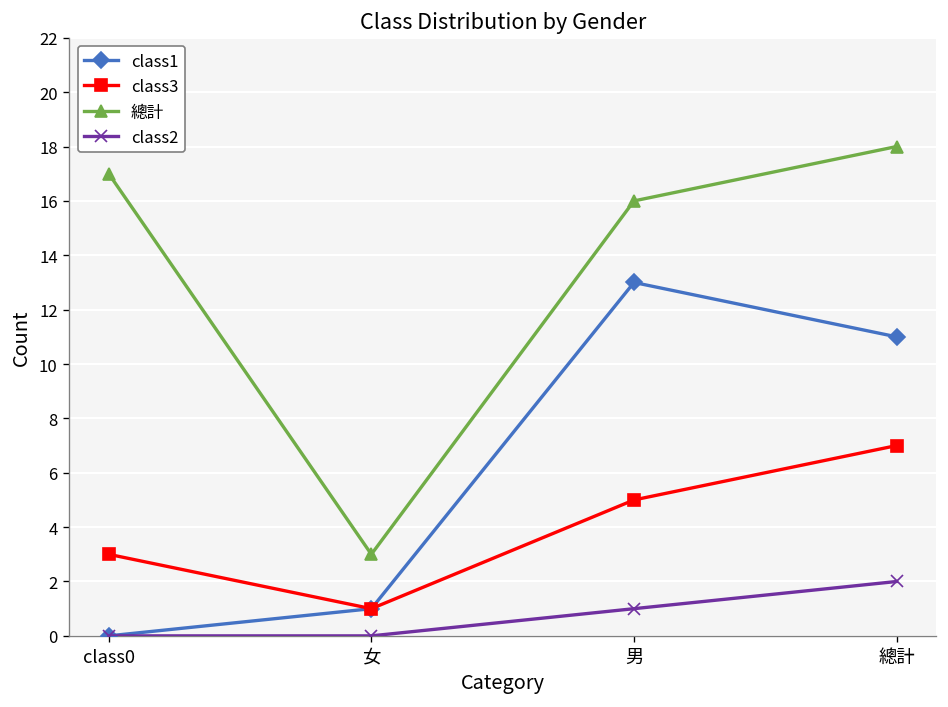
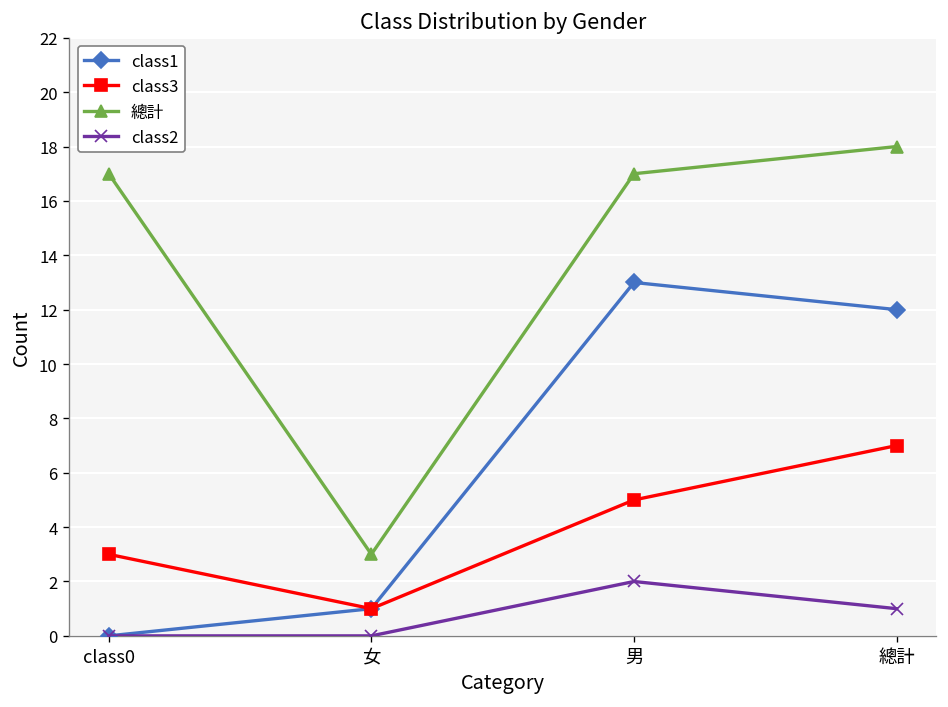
總計, 男: 16 -> 17
class2, 男: 1 -> 2
class1, 總計: 11 -> 12
class2, 總計: 2 -> 1
